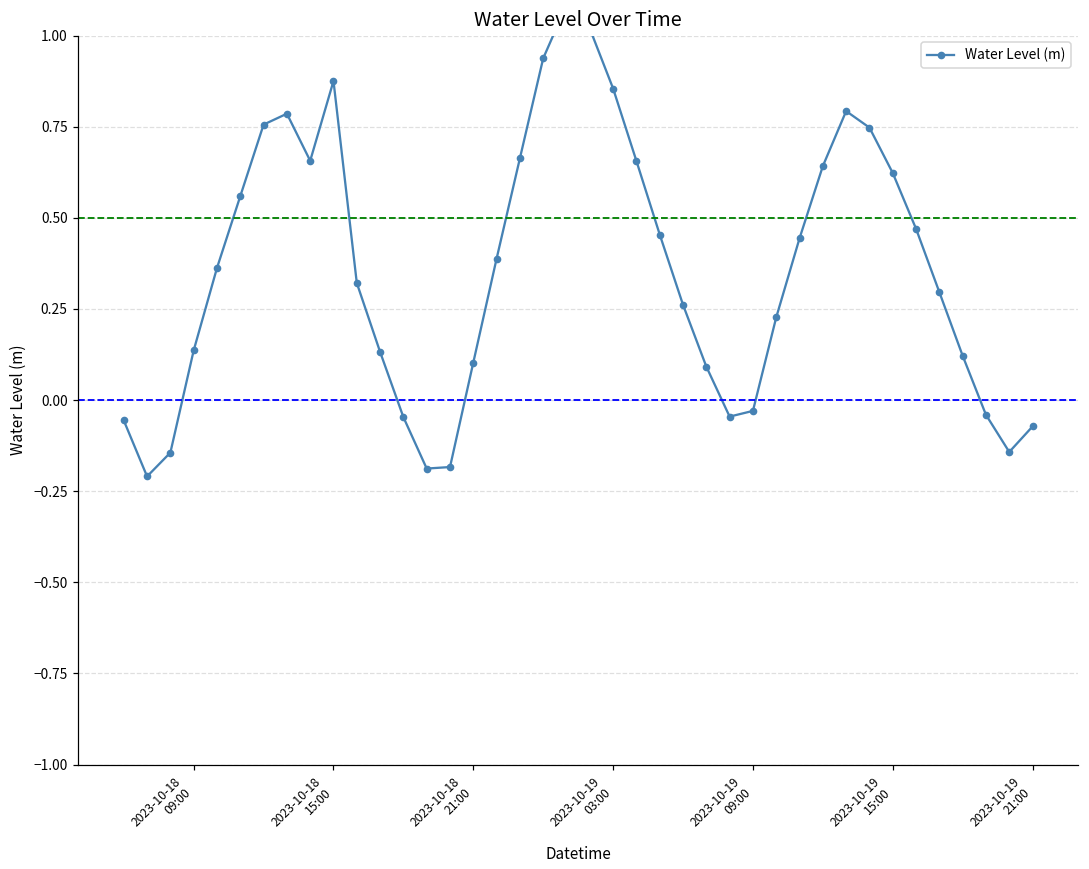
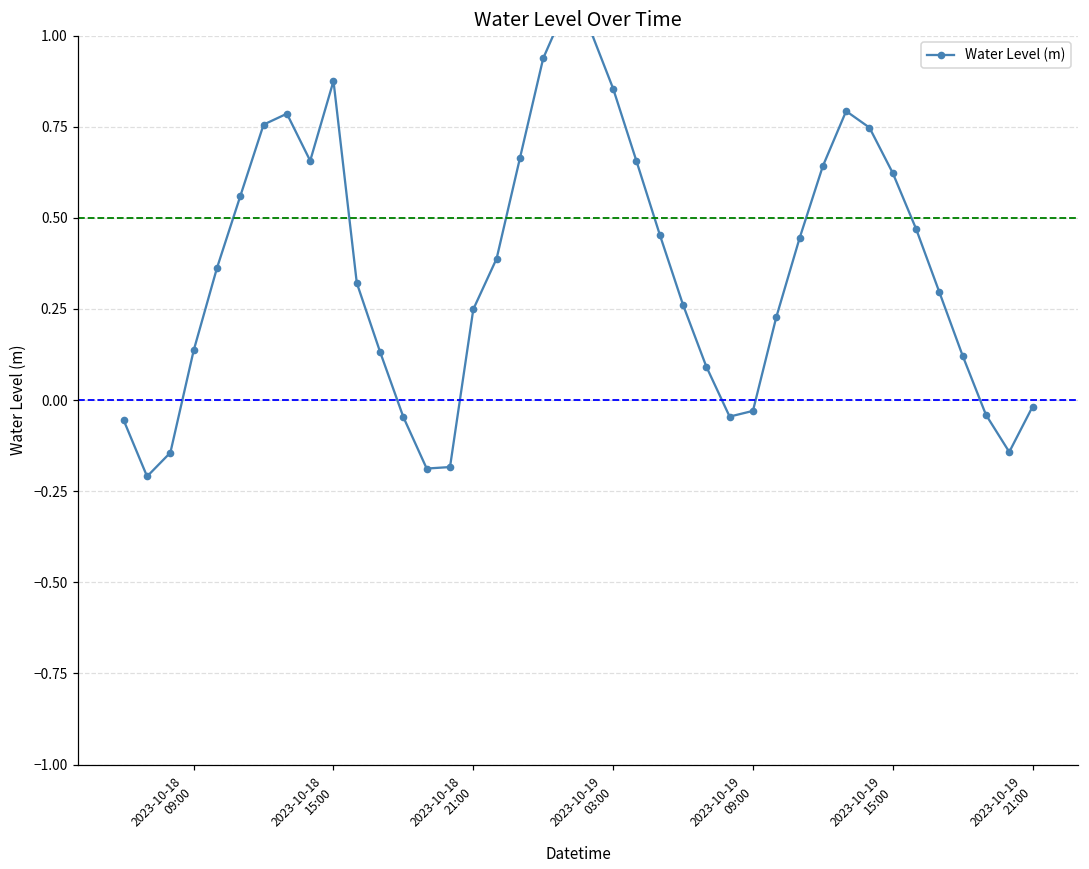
2023-10-18 21:00: 0.10 -> 0.25
2023-10-19 21:00: -0.07 -> -0.02
